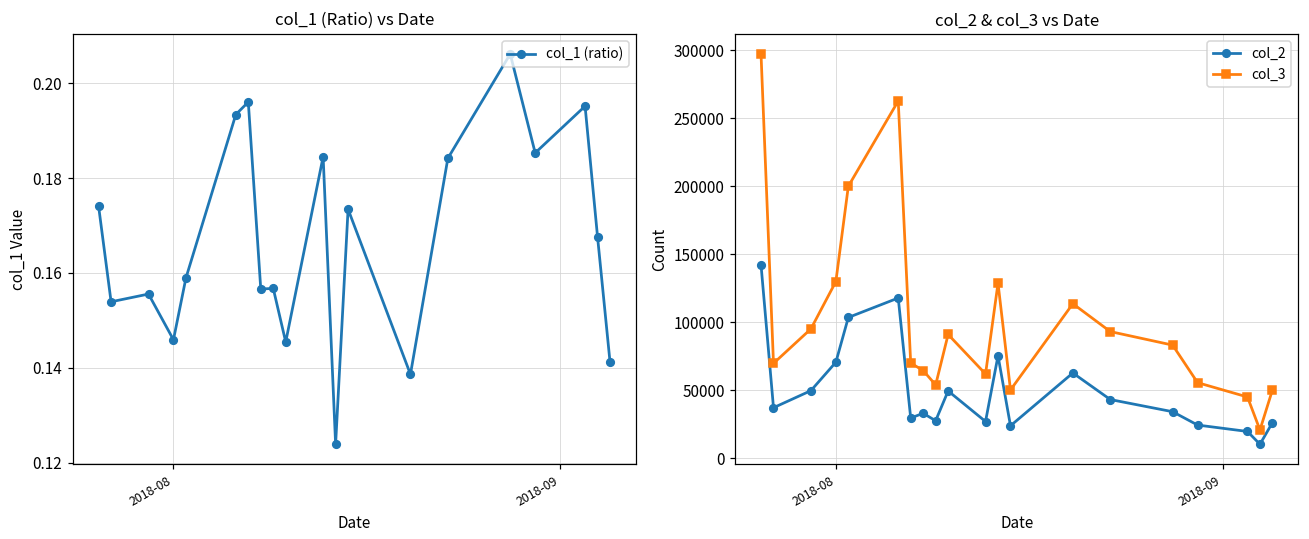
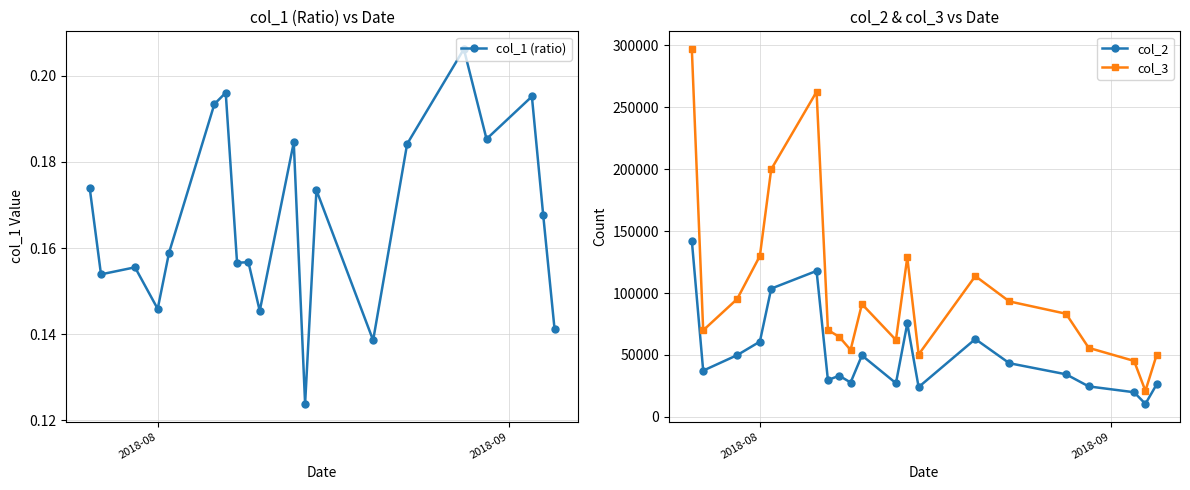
col_2 & col_3 vs Date, col_2, 2018-08: 71000 -> 61000
